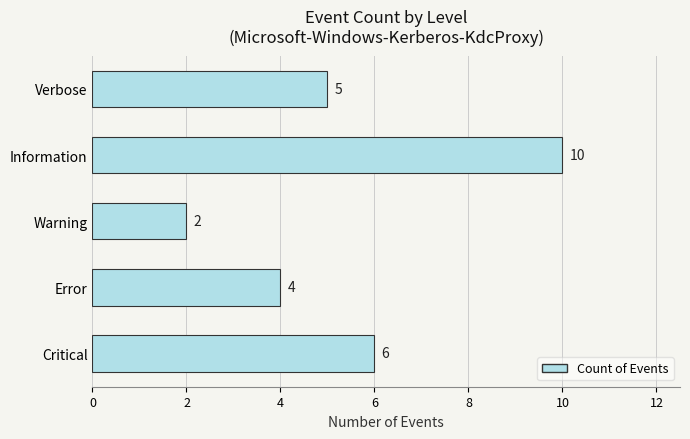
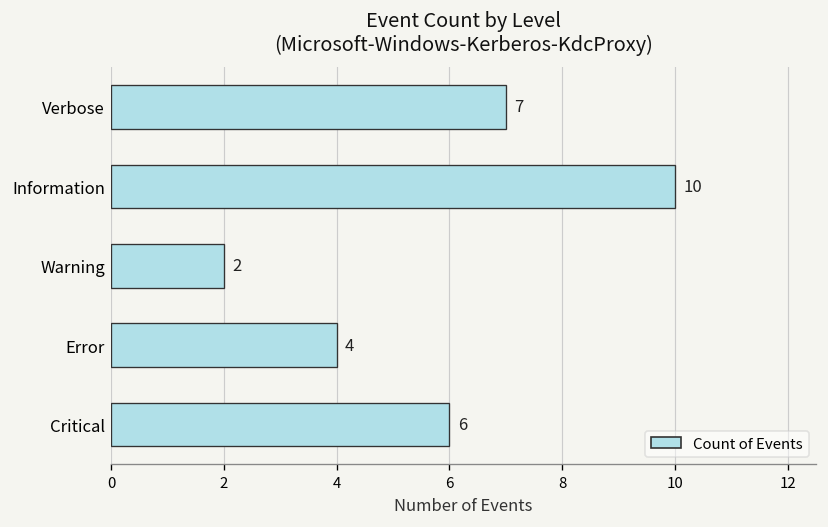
Verbose: 5 -> 7
